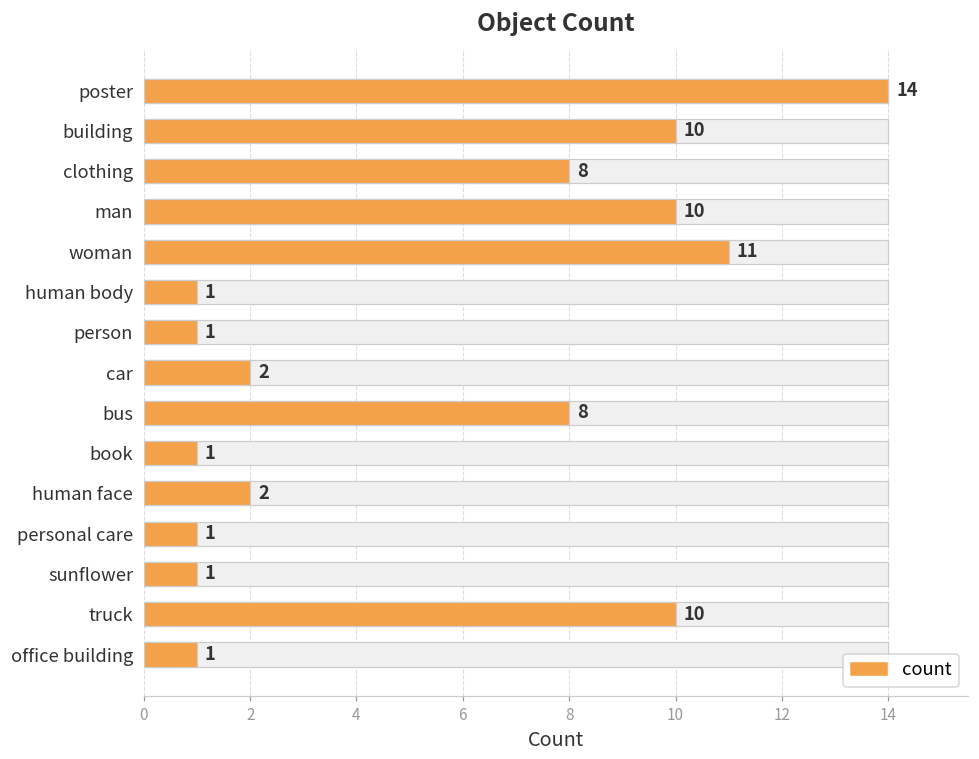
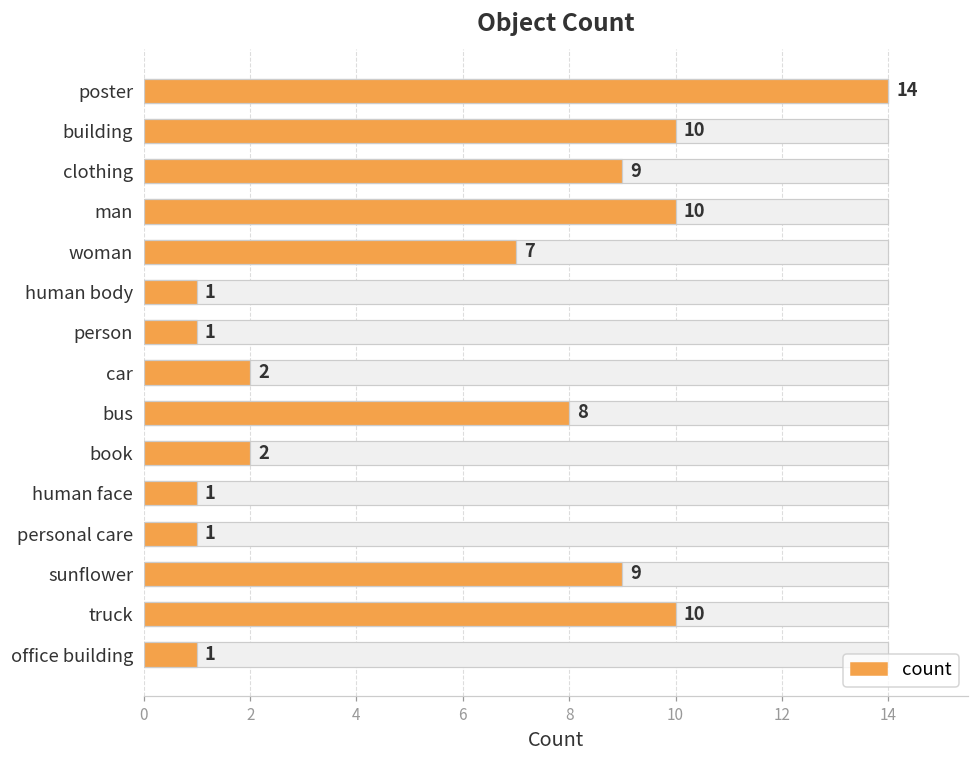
count, clothing: 8 -> 9
count, woman: 11 -> 7
count, book: 1 -> 2
count, human face: 2 -> 1
count, sunflower: 1 -> 9
